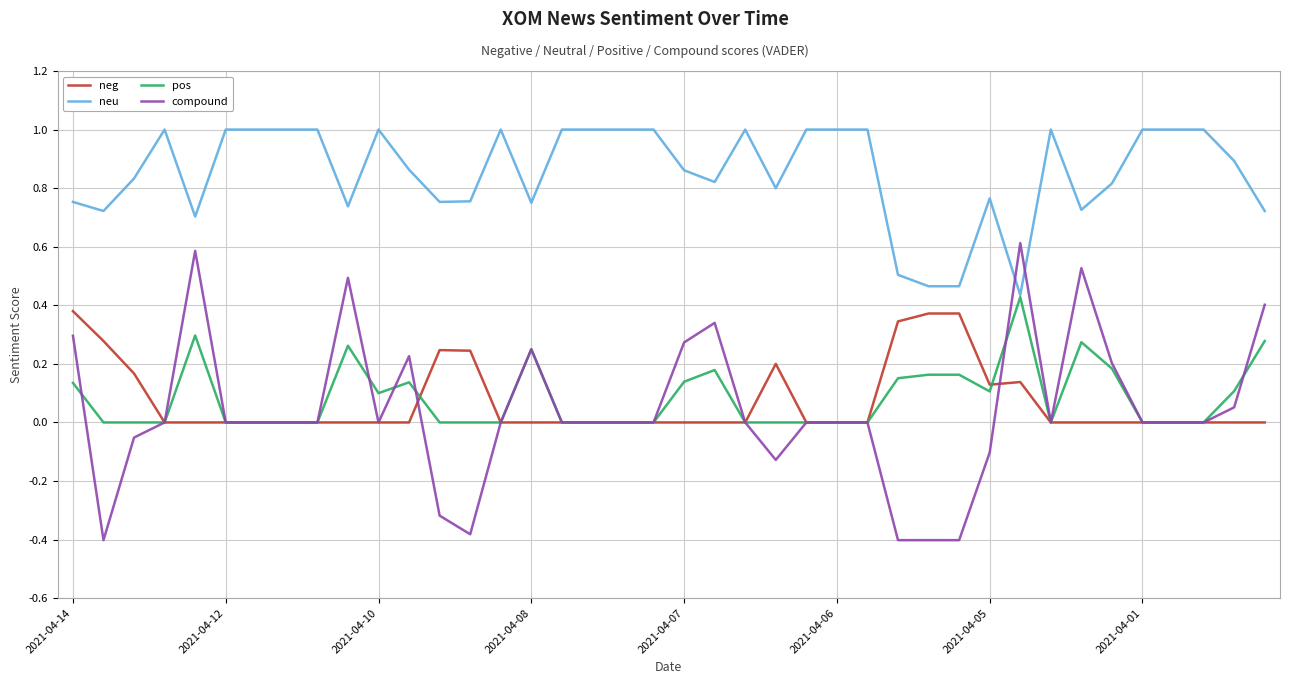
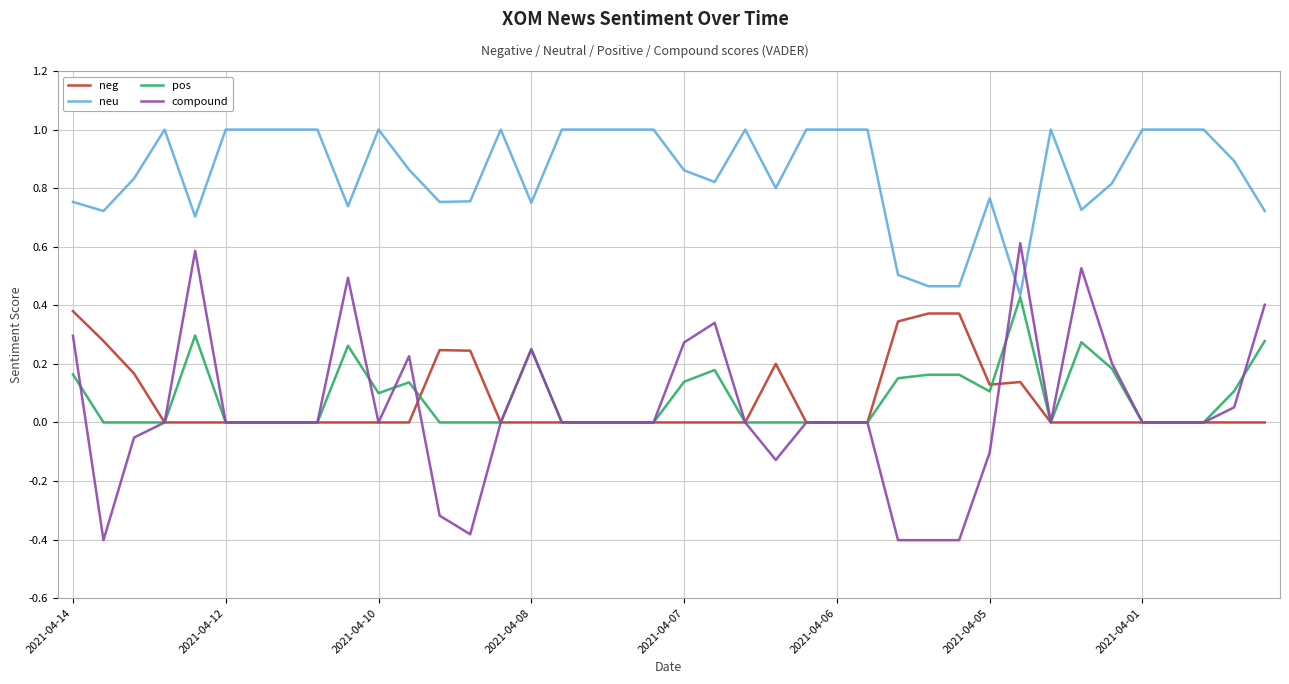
pos, 2021-04-14: 0.14 -> 0.16
